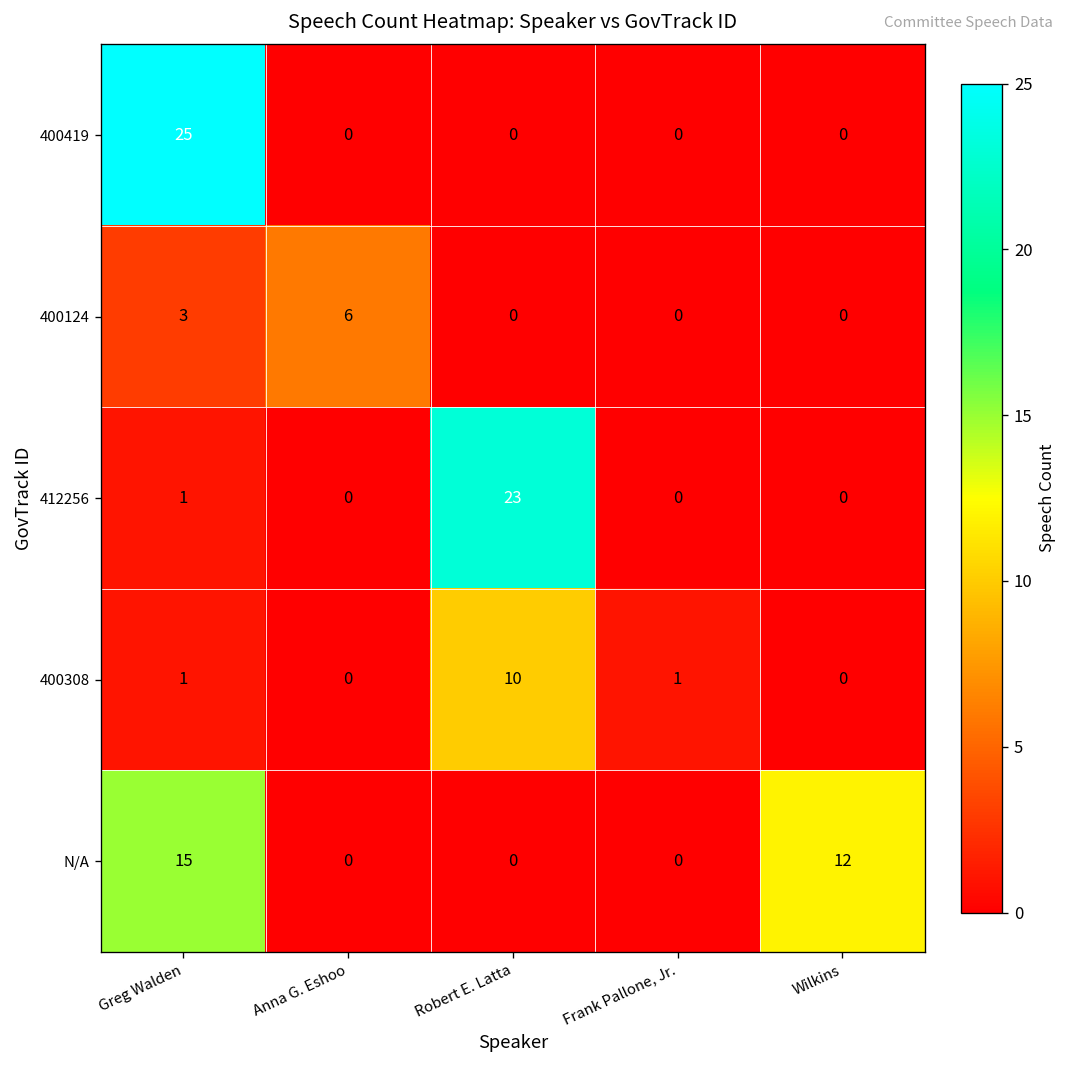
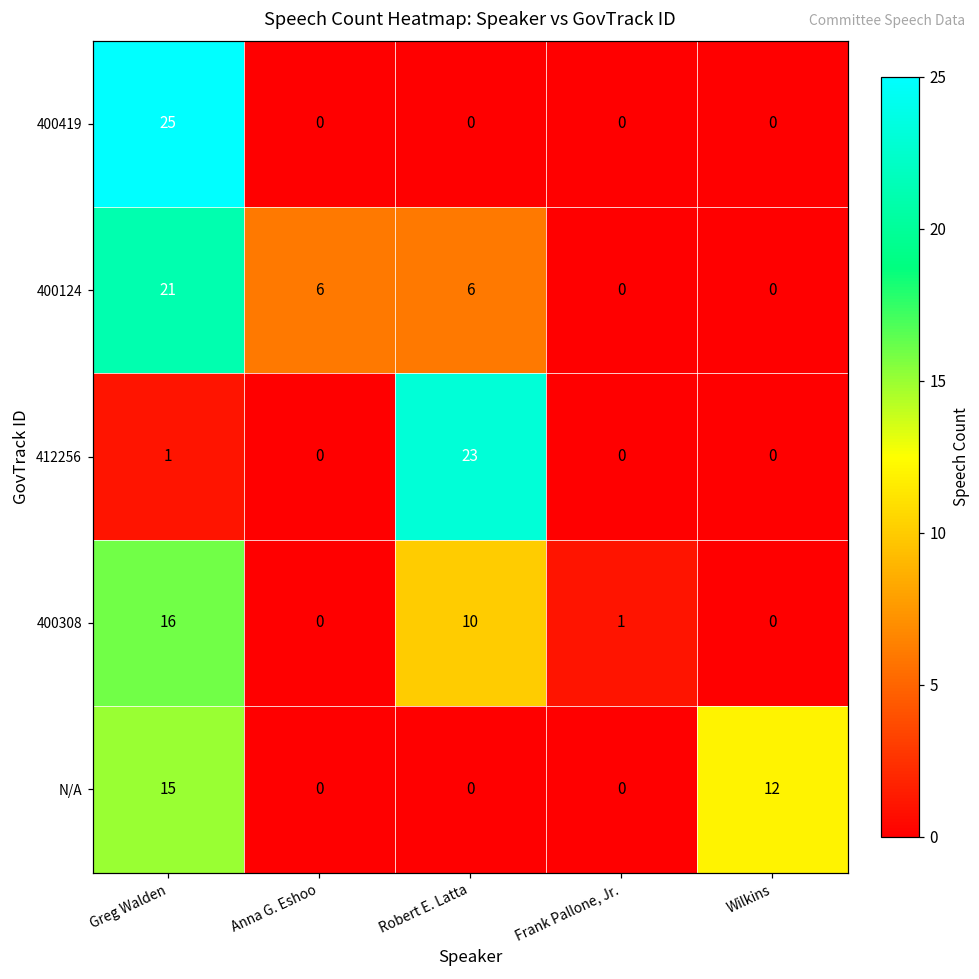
400124, Greg Walden: 3 -> 21
400124, Robert E. Latta: 0 -> 6
400308, Greg Walden: 1 -> 16
